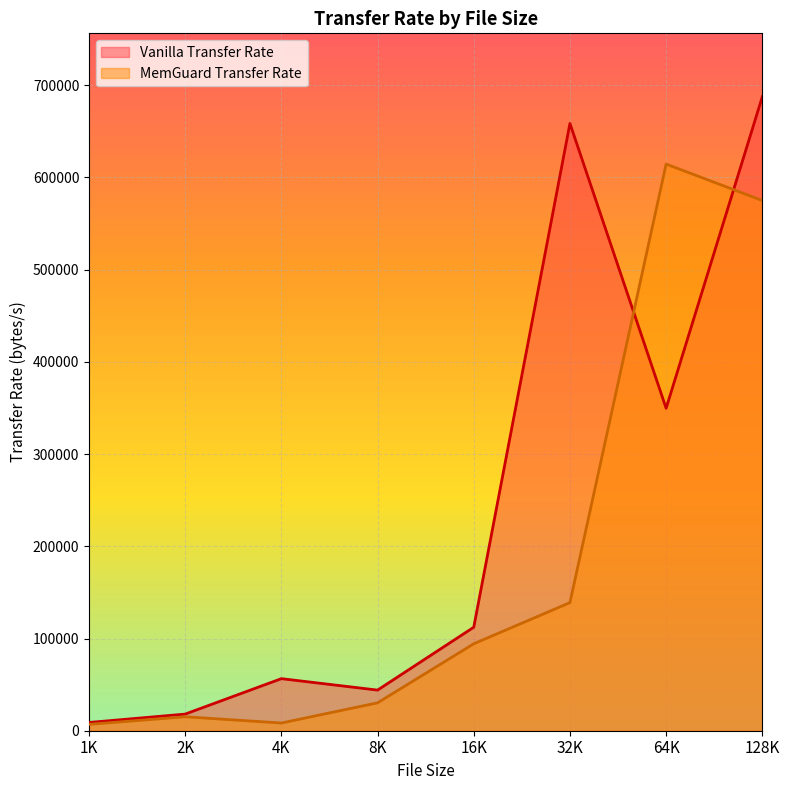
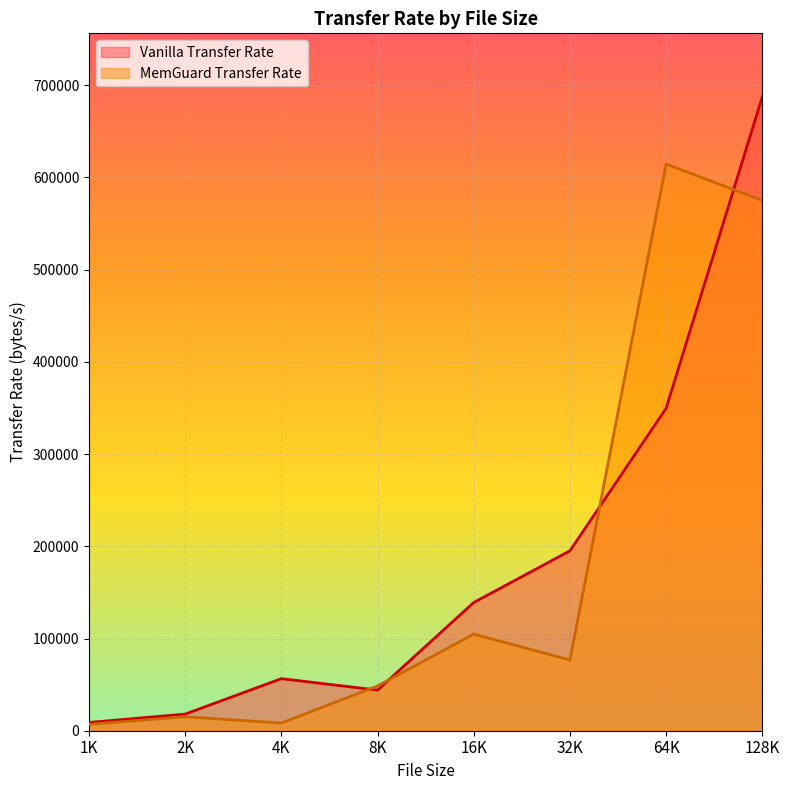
MemGuard Transfer Rate, 8K: 30000 -> 50000
Vanilla Transfer Rate, 16K: 110000 -> 140000
MemGuard Transfer Rate, 16K: 90000 -> 100000
Vanilla Transfer Rate, 32K: 660000 -> 200000
MemGuard Transfer Rate, 32K: 140000 -> 80000
